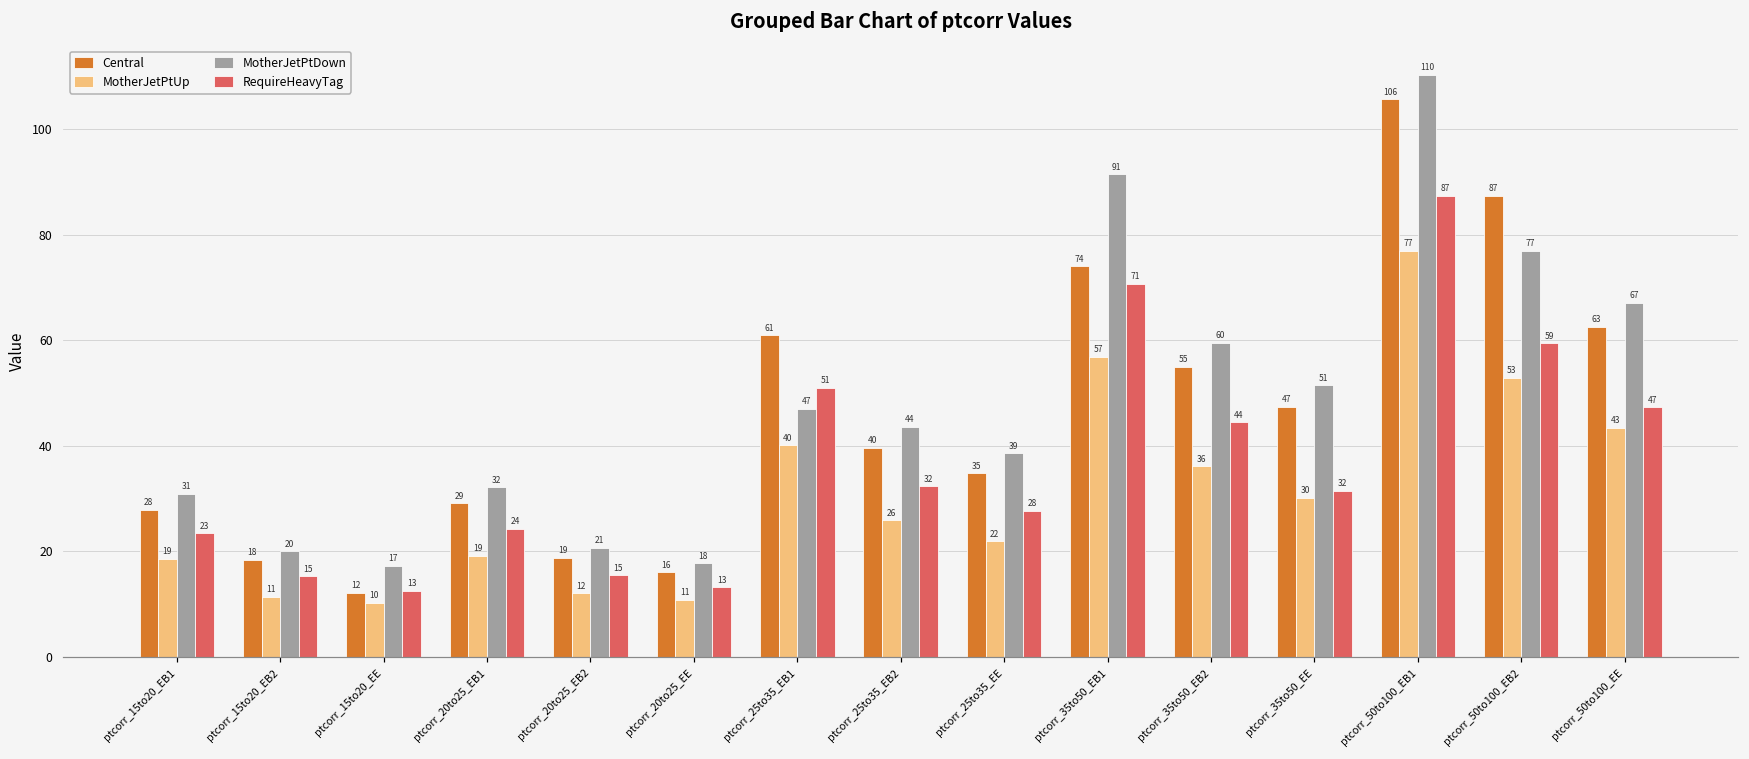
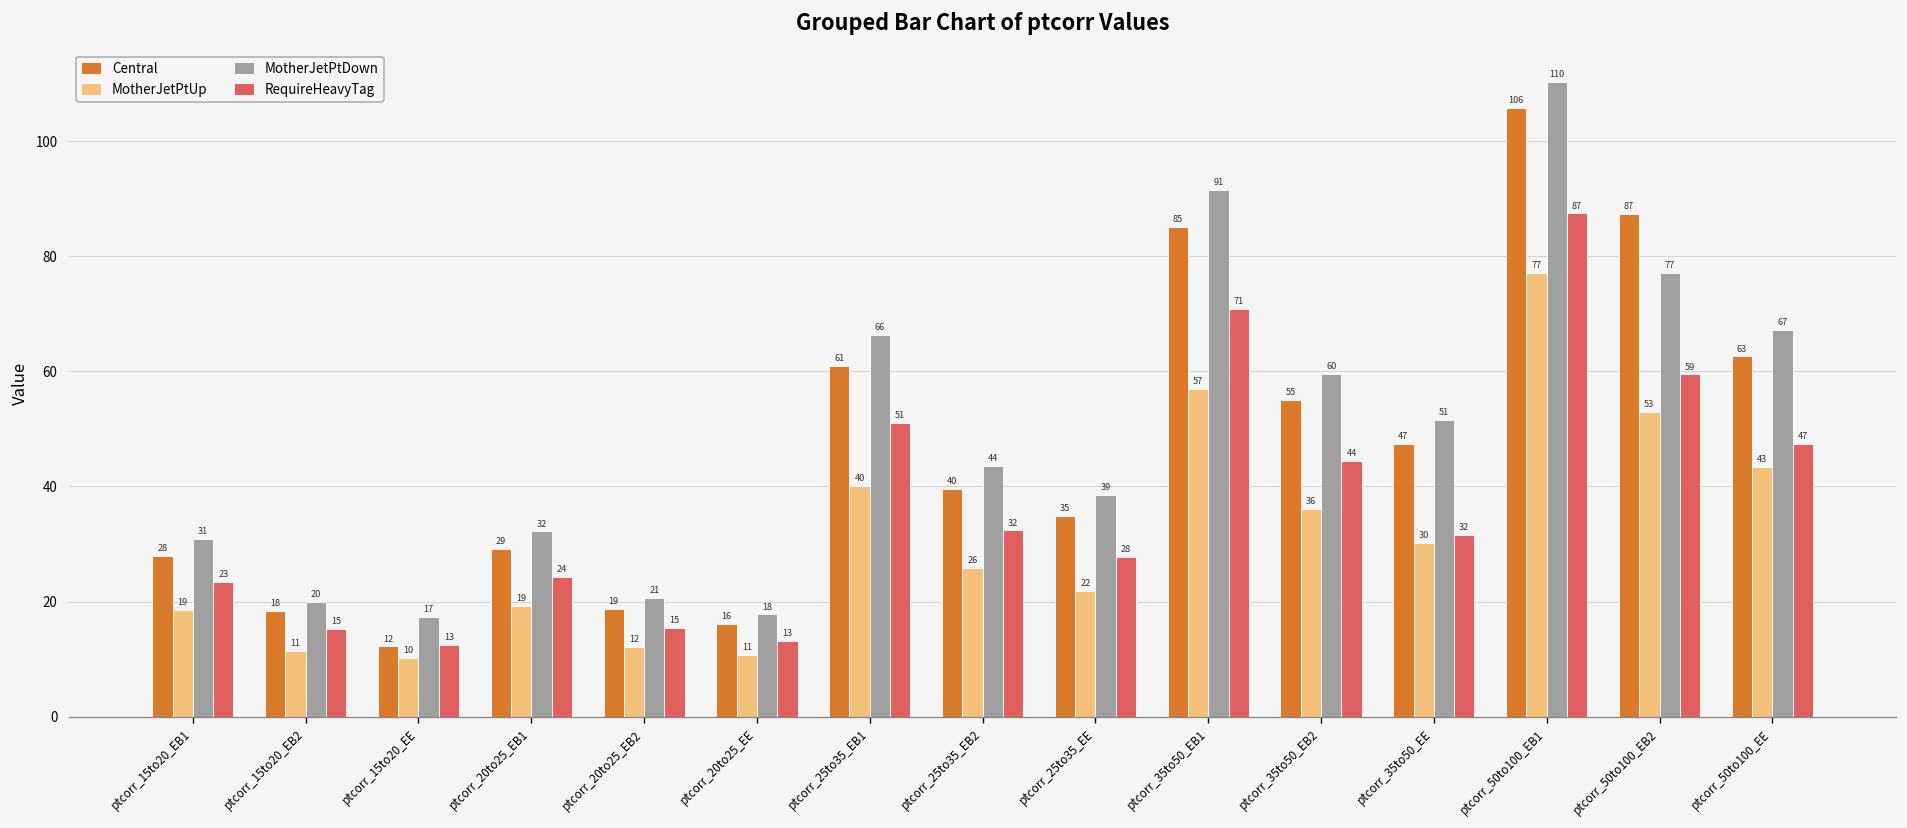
MotherJetPtDown, ptcorr_25to35_EB1: 47 -> 66
Central, ptcorr_35to50_EB1: 74 -> 85
